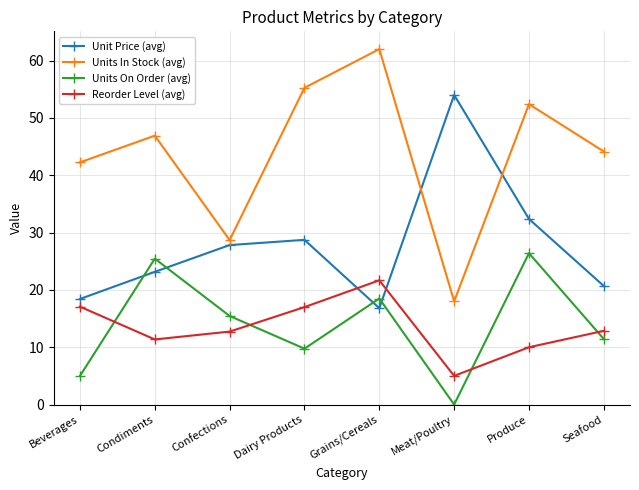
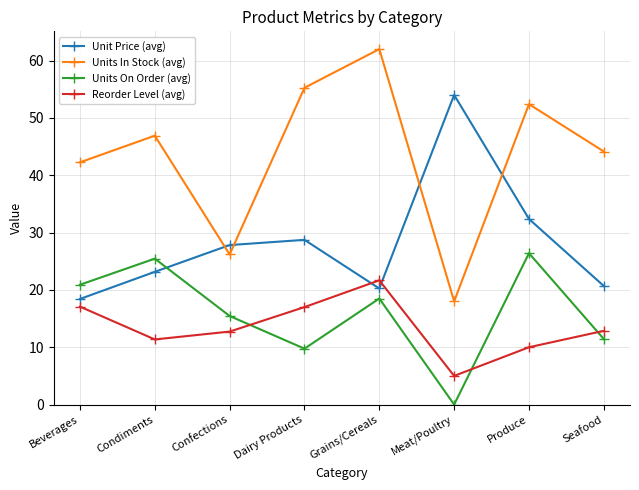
Units On Order (avg), Beverages: 5 -> 21
Units In Stock (avg), Confections: 29 -> 26
Unit Price (avg), Grains/Cereals: 17 -> 20
